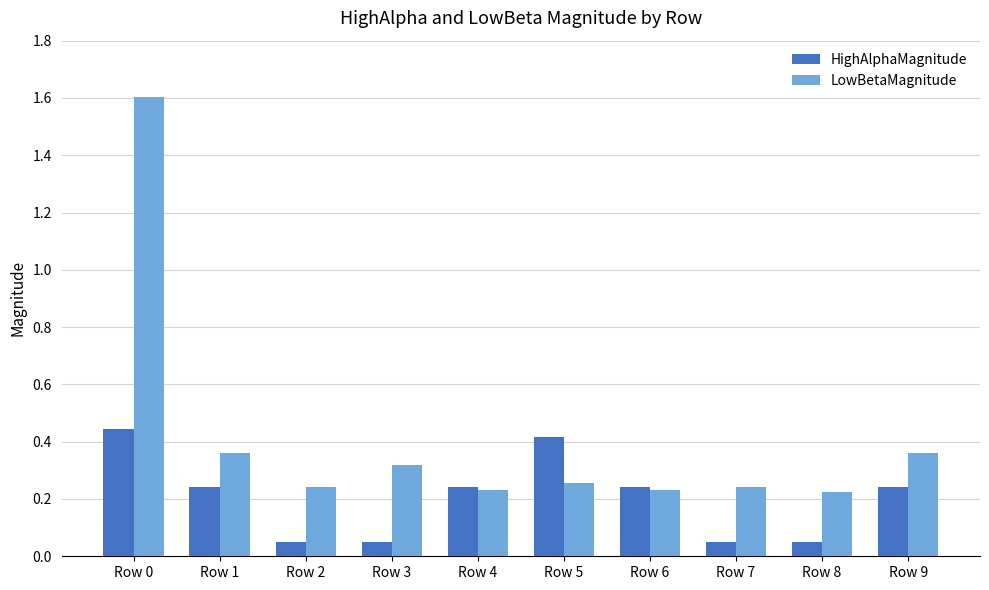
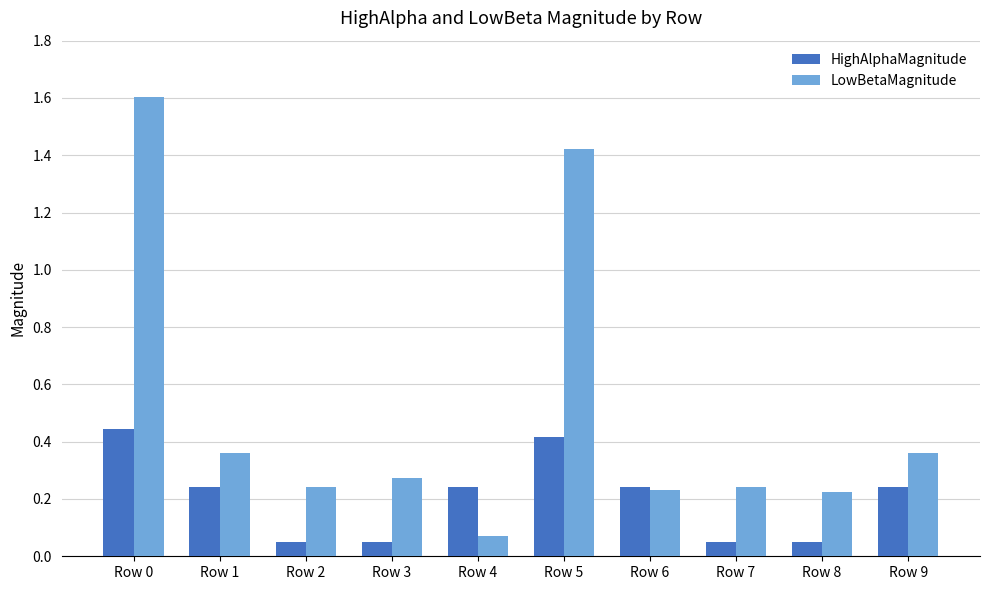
LowBetaMagnitude, Row 3: 0.32 -> 0.27
LowBetaMagnitude, Row 4: 0.23 -> 0.07
LowBetaMagnitude, Row 5: 0.26 -> 1.42
